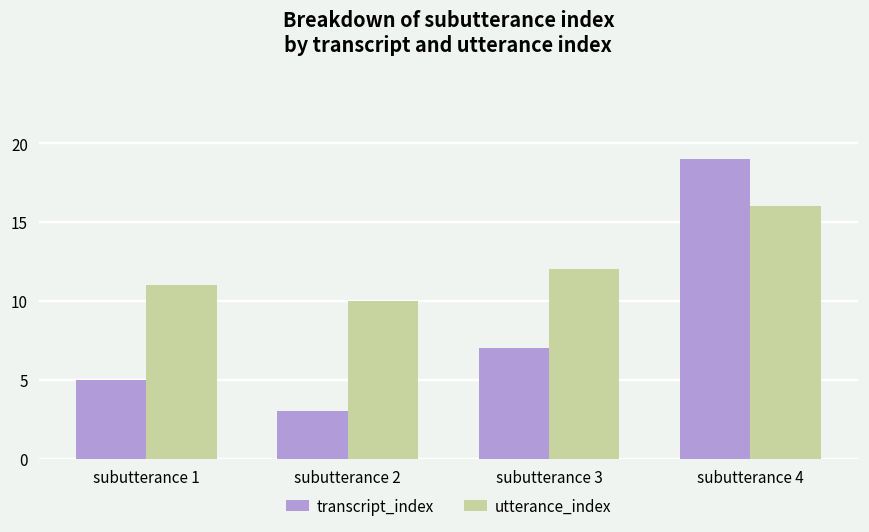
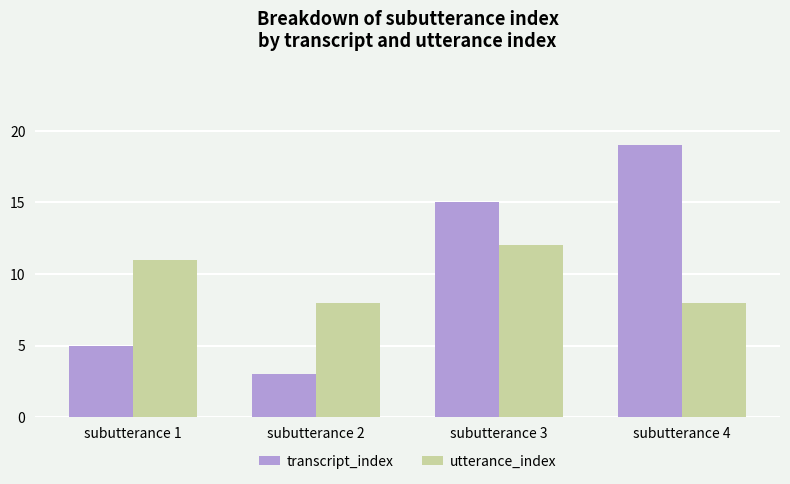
utterance_index, subutterance 2: 10 -> 8
transcript_index, subutterance 3: 7 -> 15
utterance_index, subutterance 4: 16 -> 8
